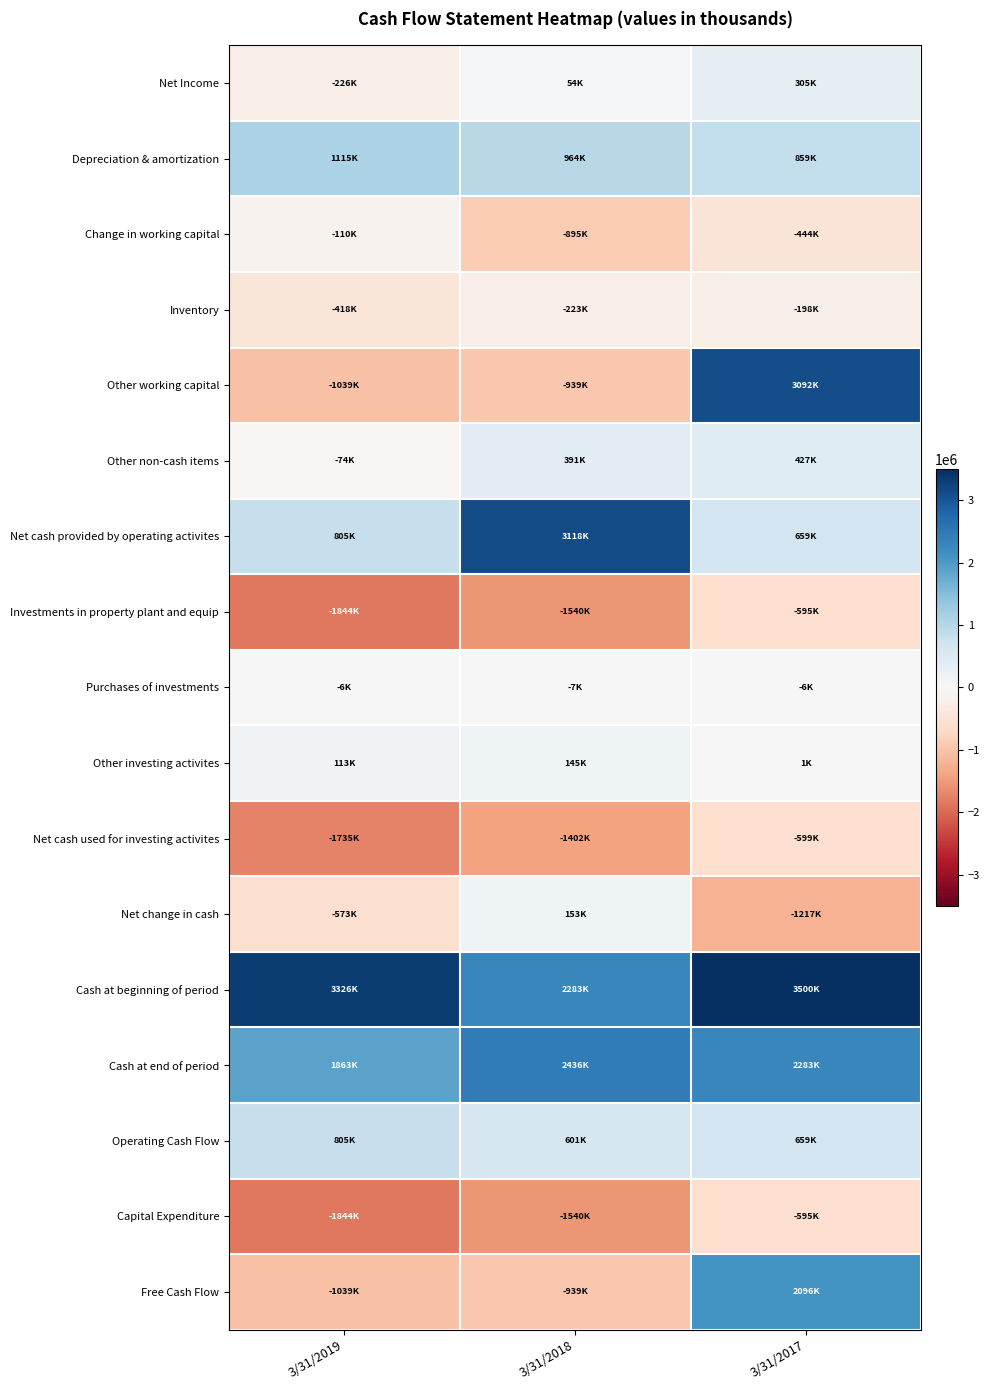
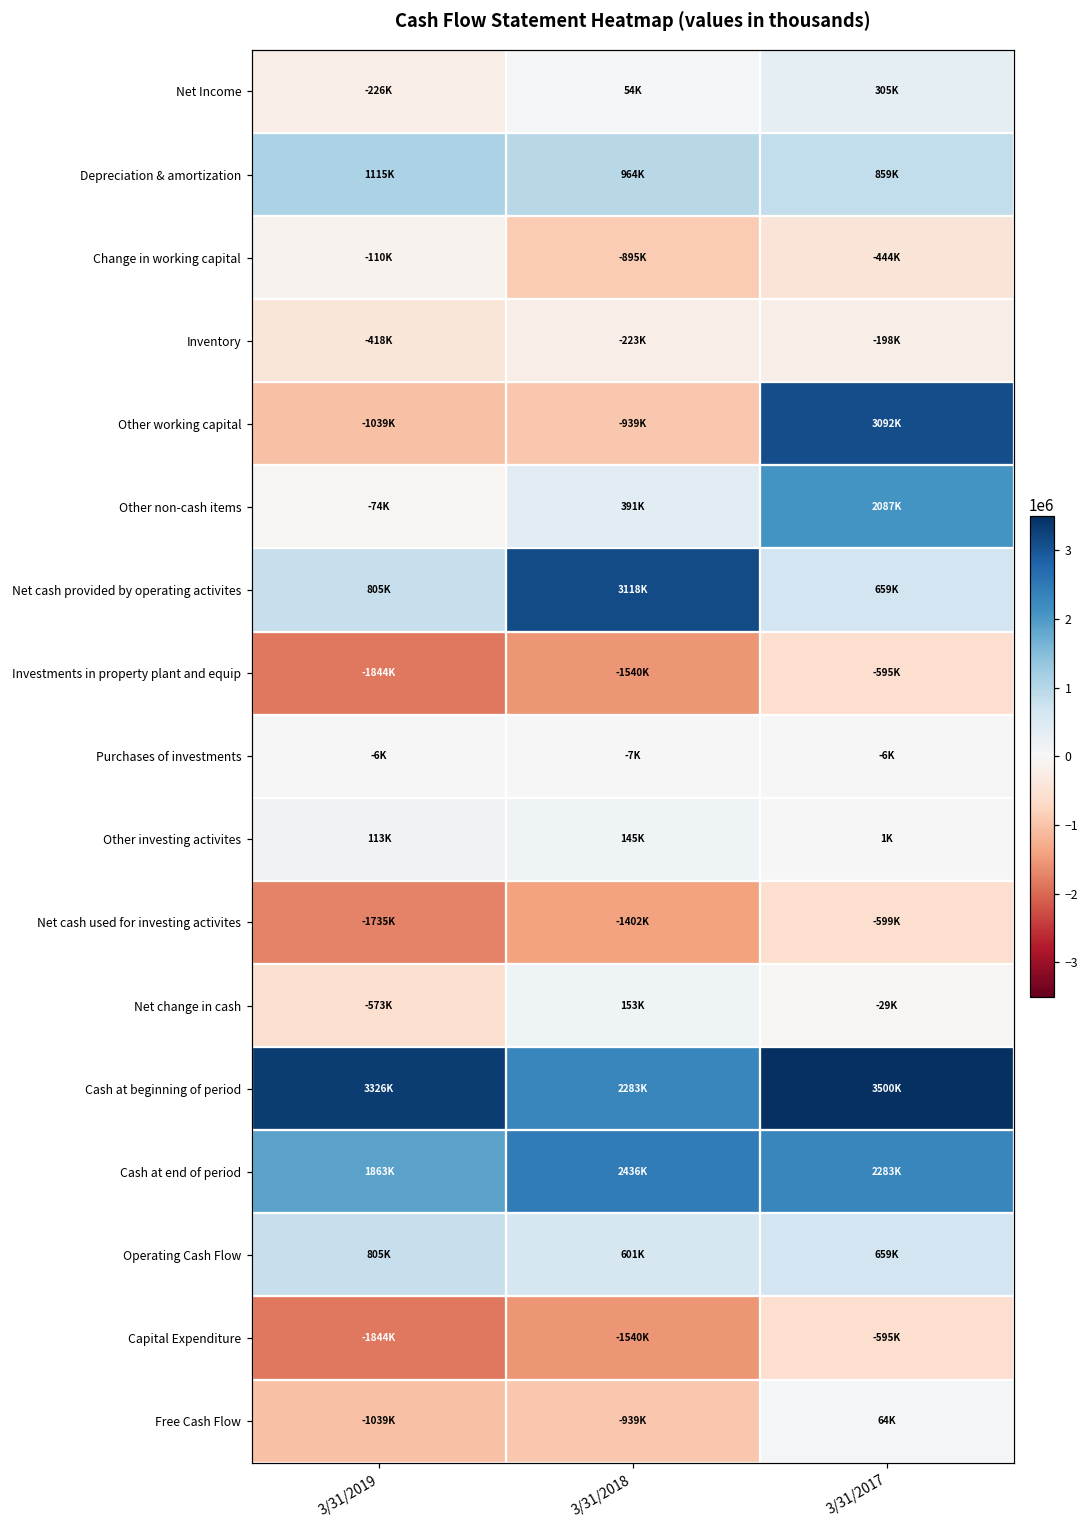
Other non-cash items, 3/31/2017: 427K -> 2087K
Net change in cash, 3/31/2017: -1217K -> -29K
Free Cash Flow, 3/31/2017: 2096K -> 64K
